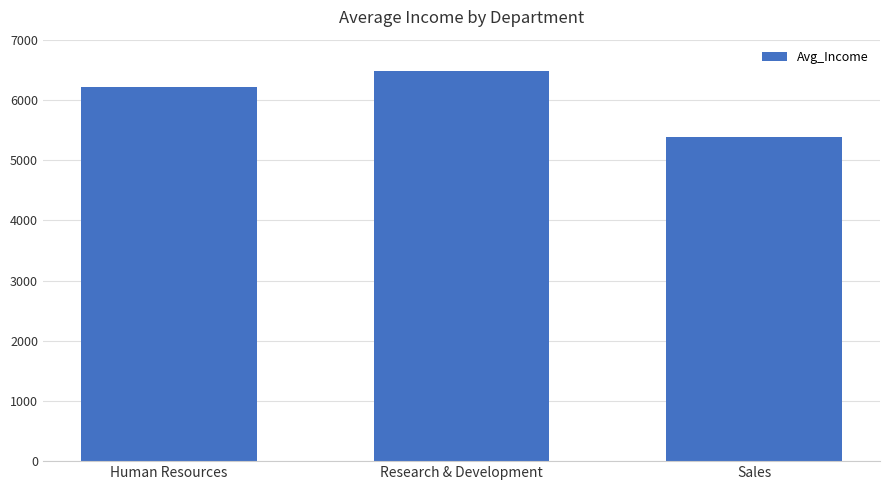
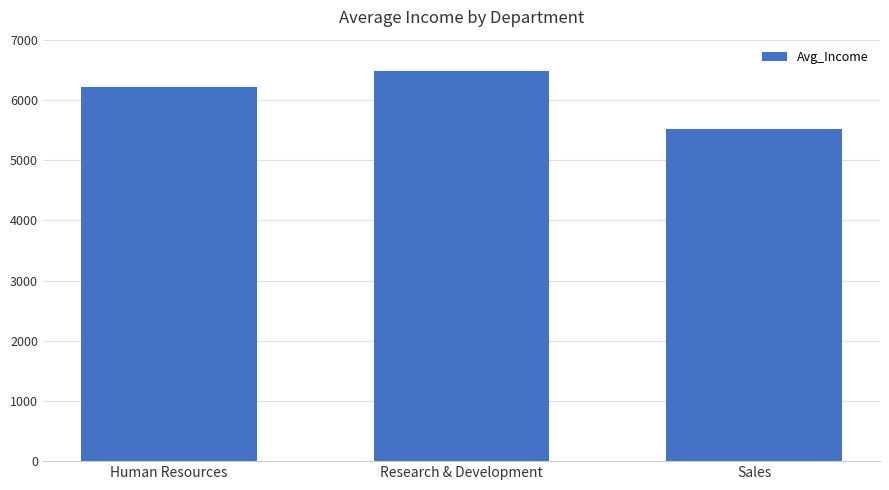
Sales: 5400 -> 5500
